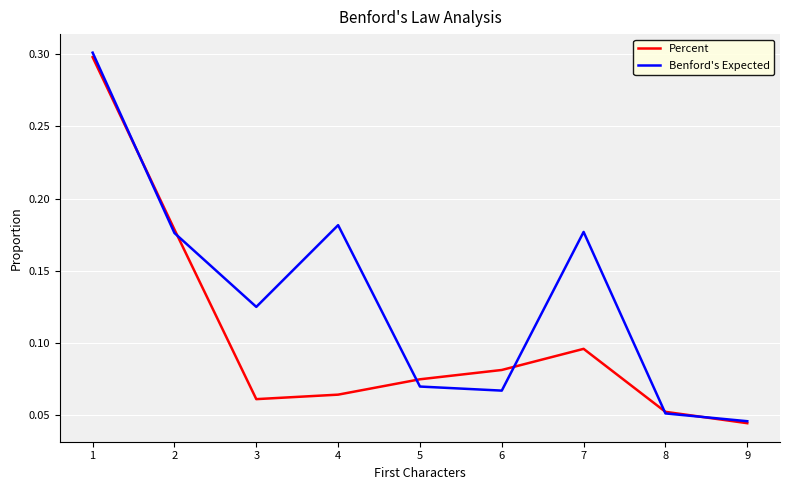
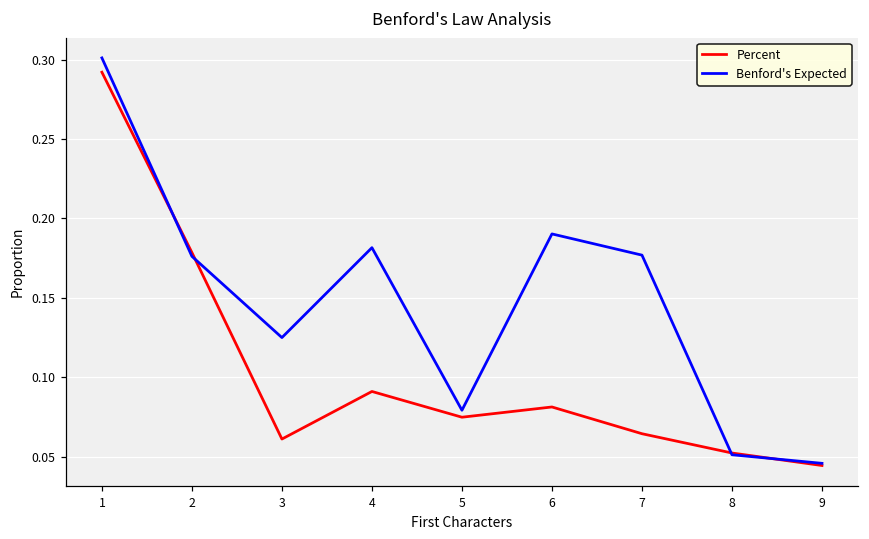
Percent, 1: 0.298 -> 0.292
Percent, 4: 0.064 -> 0.091
Benford's Expected, 5: 0.070 -> 0.079
Benford's Expected, 6: 0.067 -> 0.190
Percent, 7: 0.096 -> 0.064
